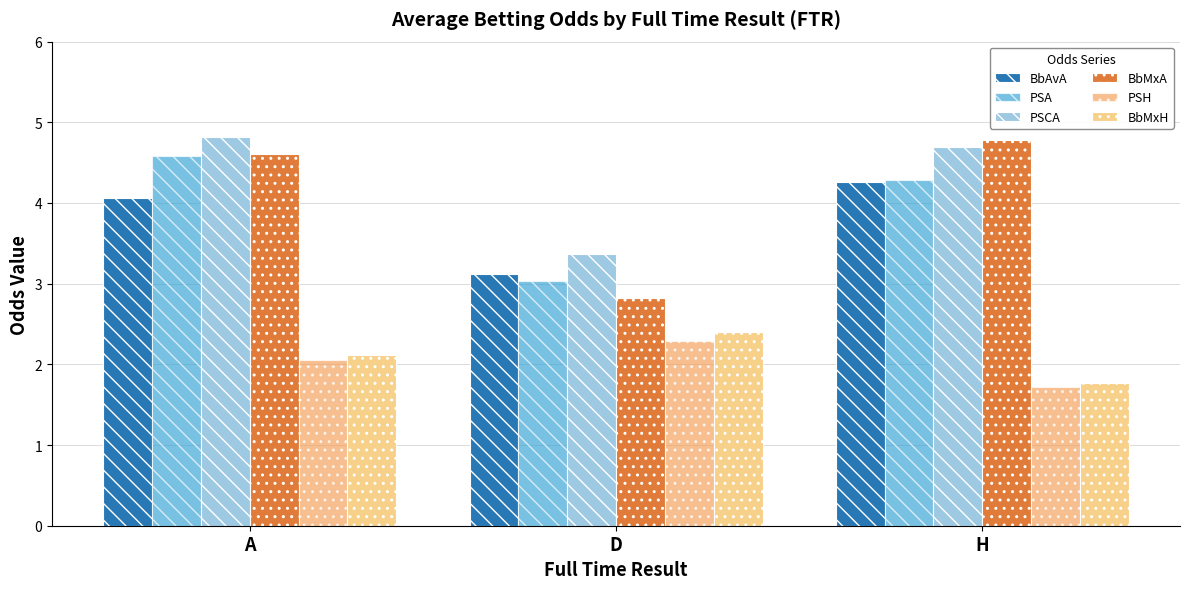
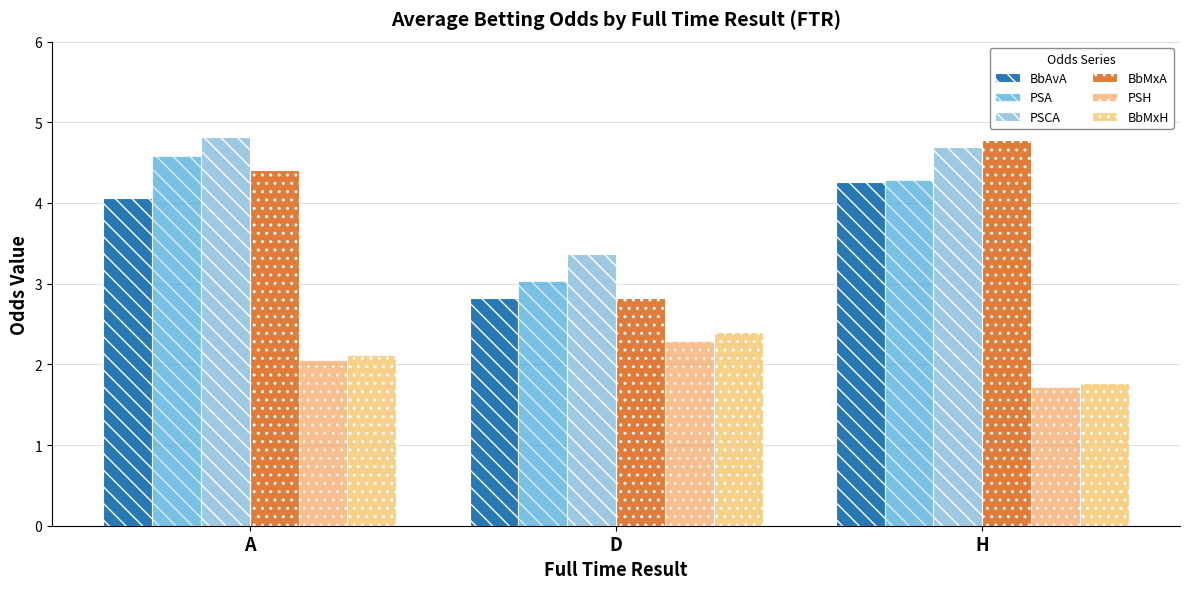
BbMxA, A: 4.6 -> 4.4
BbAvA, D: 3.1 -> 2.8
